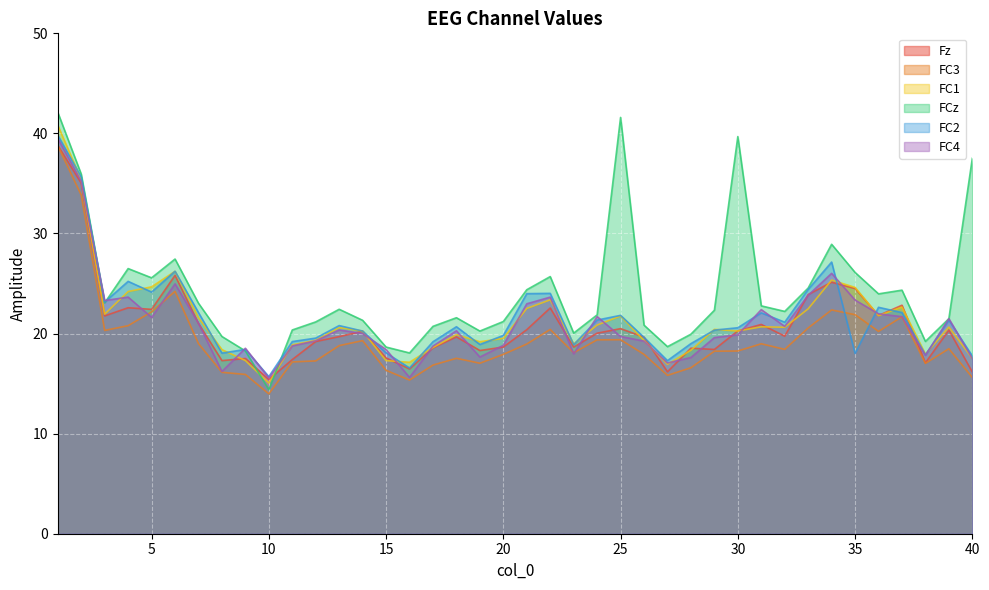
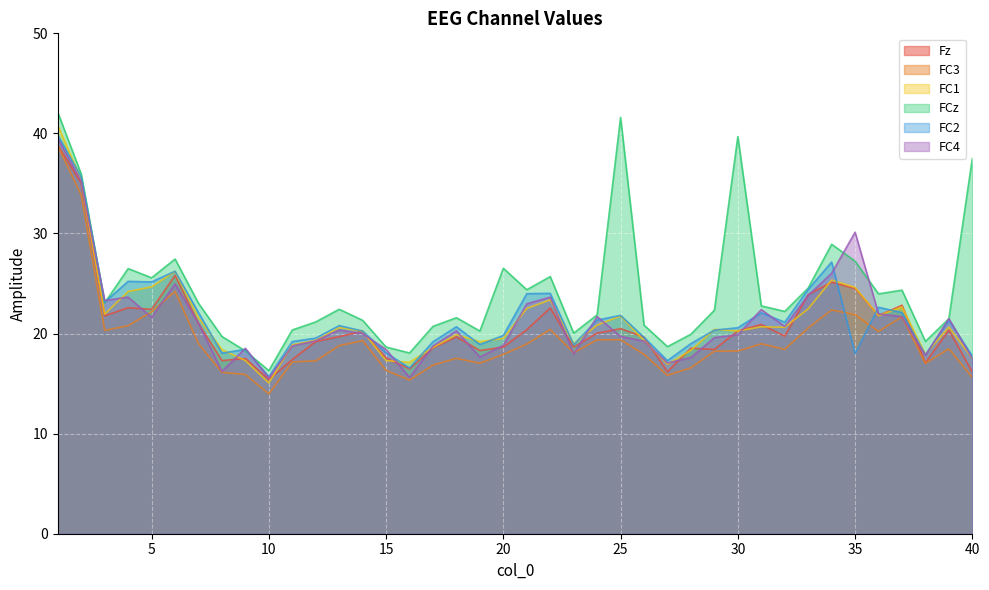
FC2, 5: 24.2 -> 25.2
FCz, 10: 14.4 -> 16.3
FCz, 20: 21.2 -> 26.5
FCz, 35: 26.1 -> 27.2
FC4, 35: 23.3 -> 30.1
